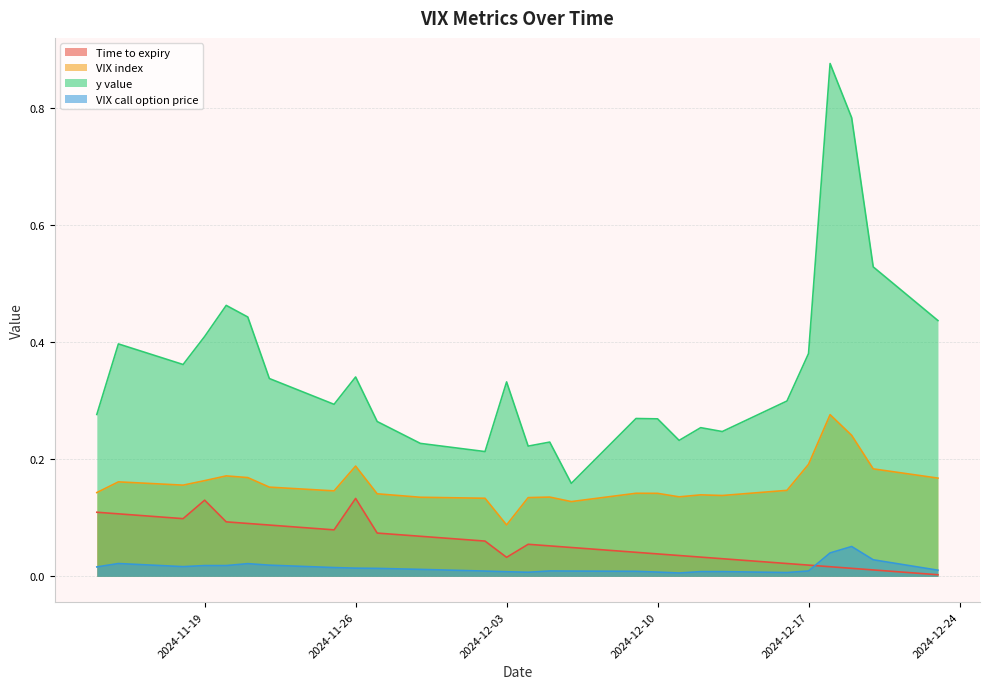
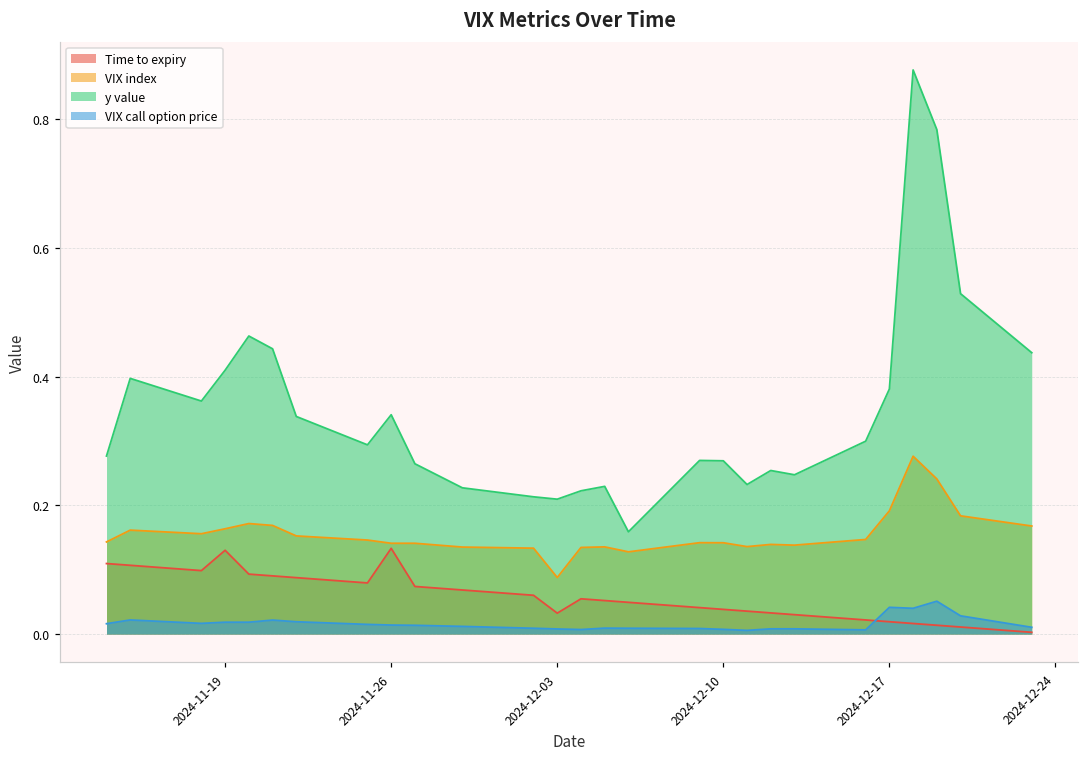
VIX index, 2024-11-26: 0.19 -> 0.14
y value, 2024-12-03: 0.33 -> 0.21
VIX call option price, 2024-12-17: 0.01 -> 0.04
